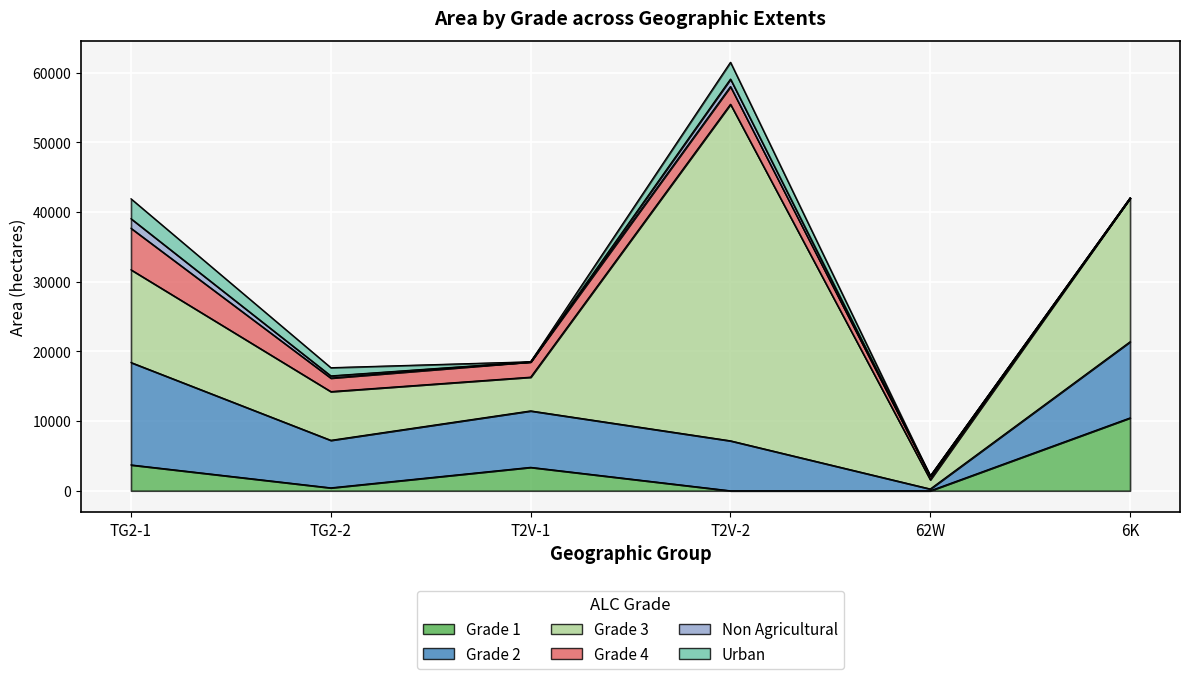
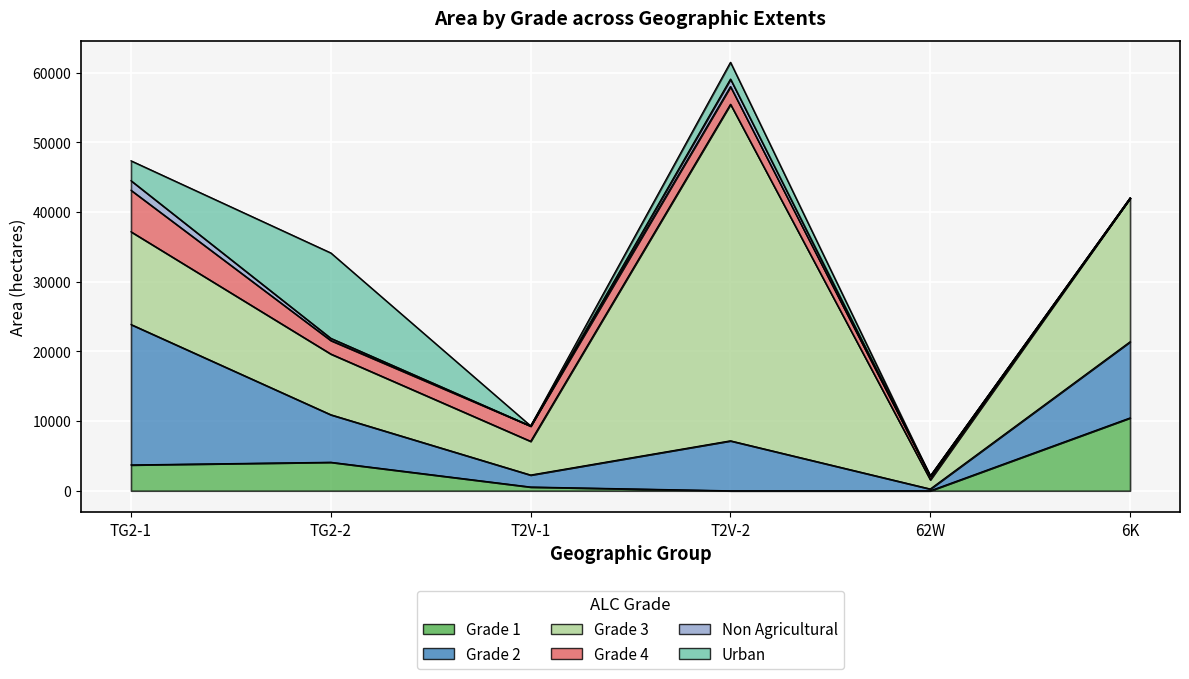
Grade 2, TG2-1: 15000 -> 20000
Grade 1, TG2-2: 0 -> 4000
Grade 3, TG2-2: 7000 -> 9000
Urban, TG2-2: 1000 -> 12000
Grade 1, T2V-1: 3000 -> 1000
Grade 2, T2V-1: 8000 -> 2000
